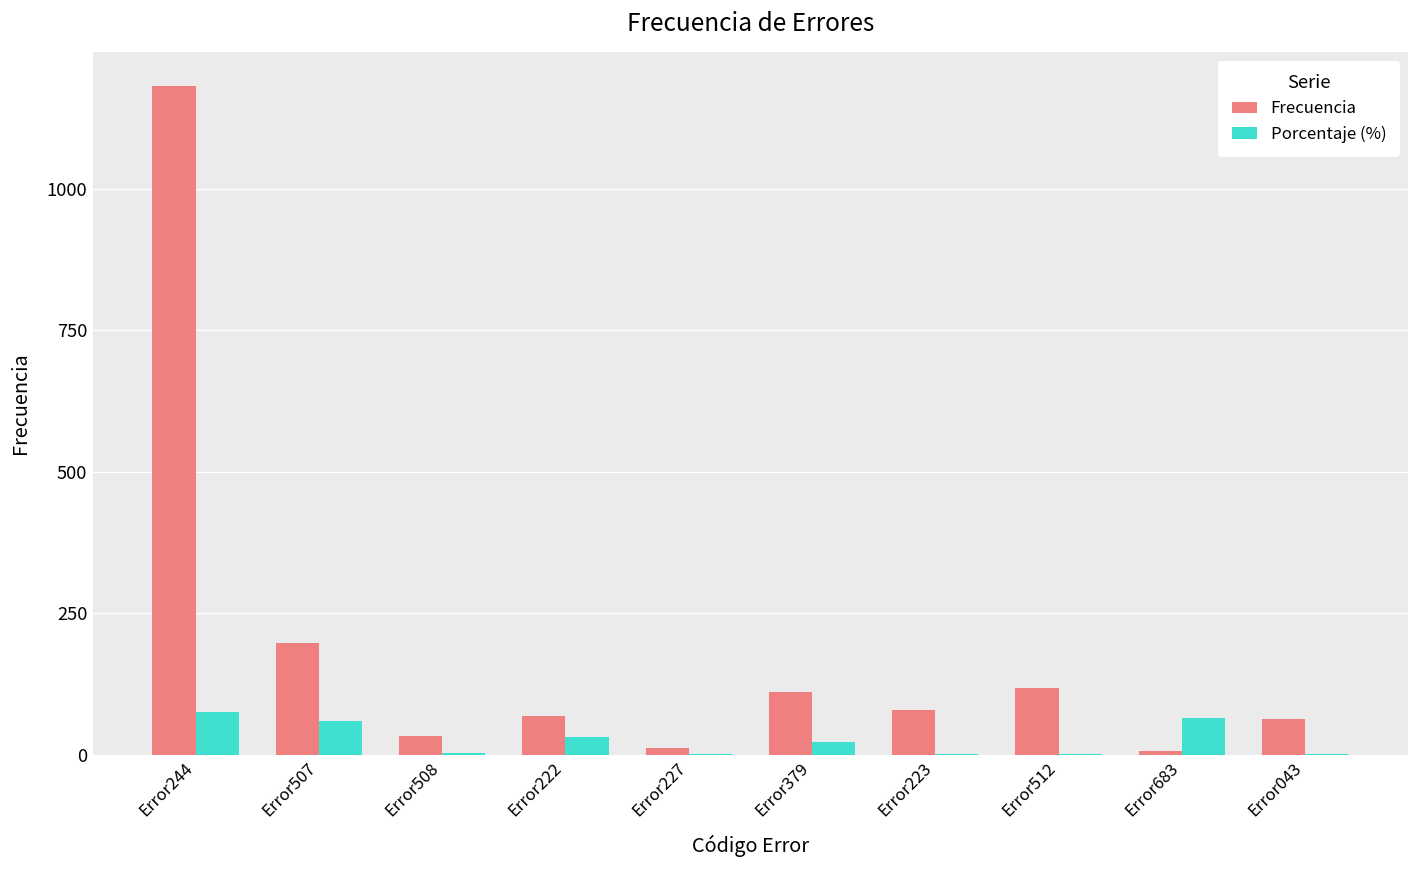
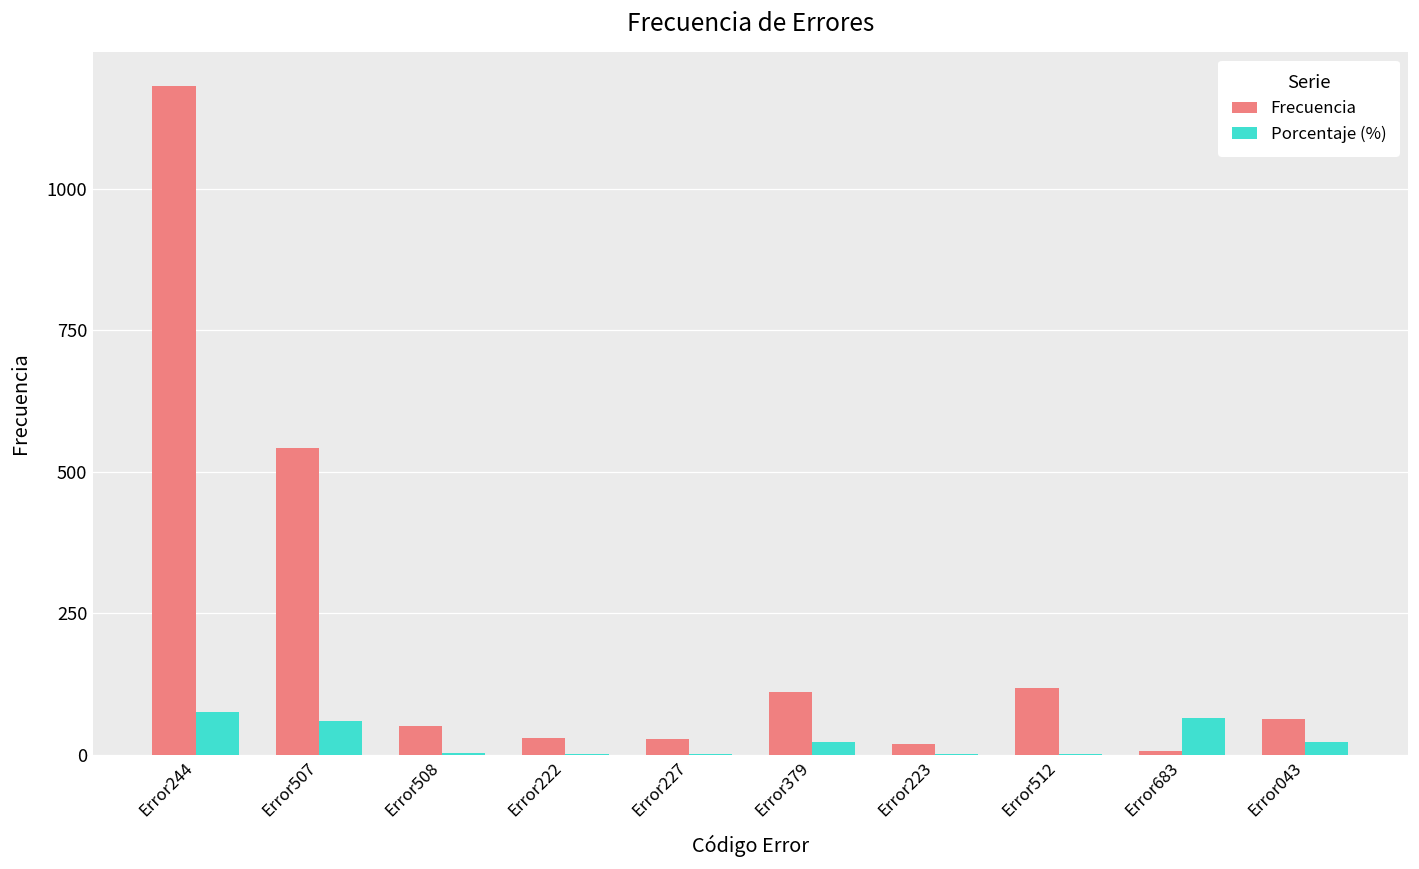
Frecuencia, Error507: 200 -> 540
Frecuencia, Error508: 30 -> 50
Frecuencia, Error222: 70 -> 30
Porcentaje (%), Error222: 30 -> 0
Frecuencia, Error227: 10 -> 30
Frecuencia, Error223: 80 -> 20
Porcentaje (%), Error043: 0 -> 20
